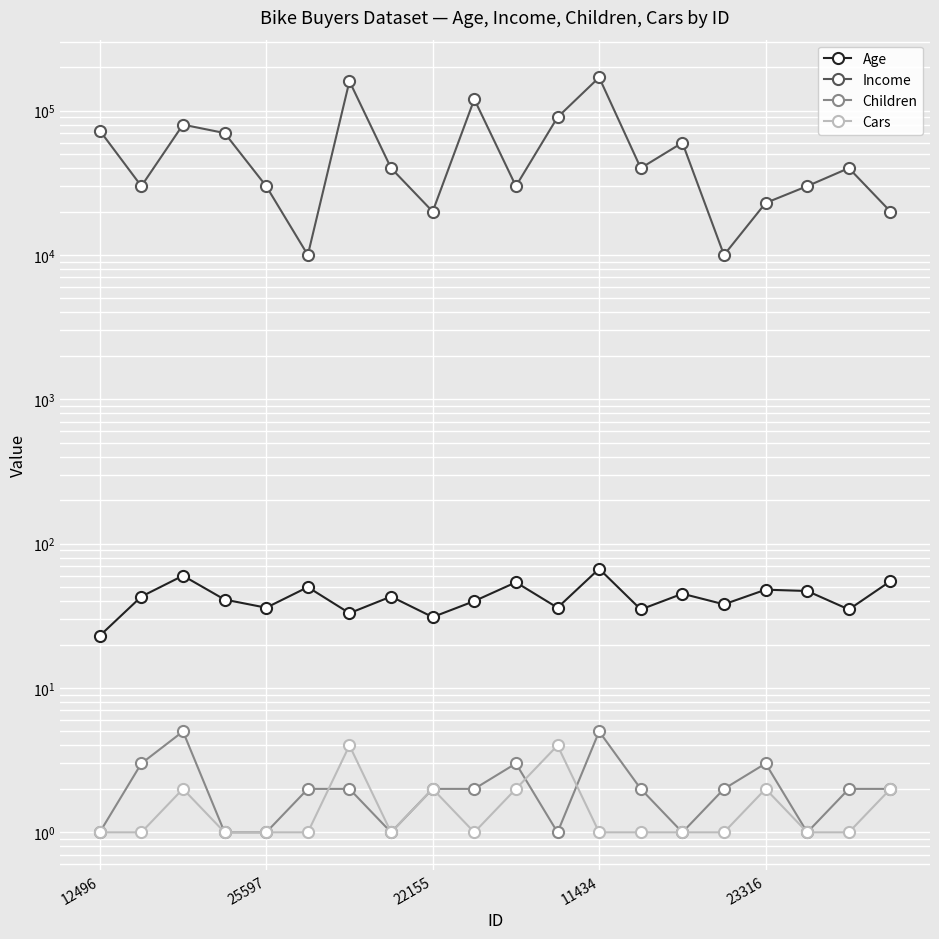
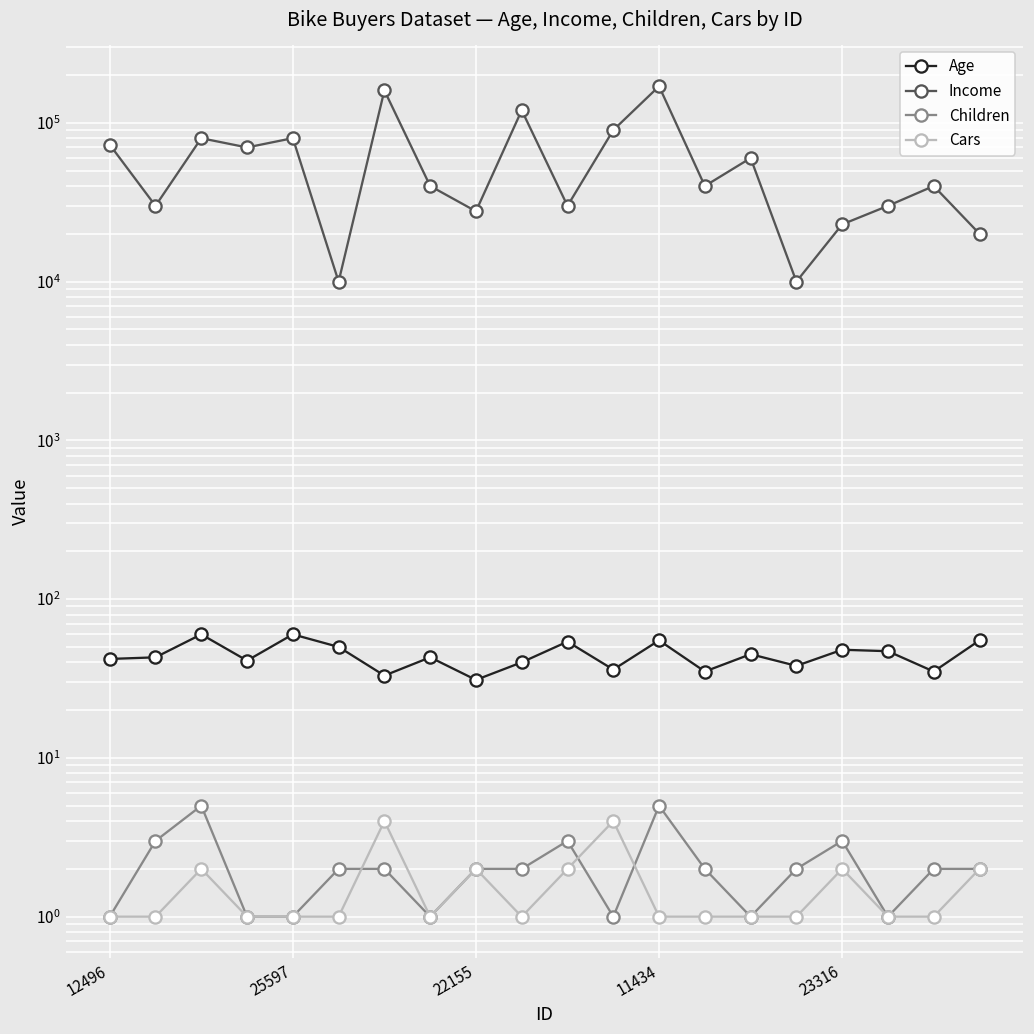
Age, 12496: 23 -> 42
Age, 25597: 36 -> 60
Income, 25597: 30000 -> 80000
Income, 22155: 20000 -> 28000
Age, 11434: 70 -> 55
